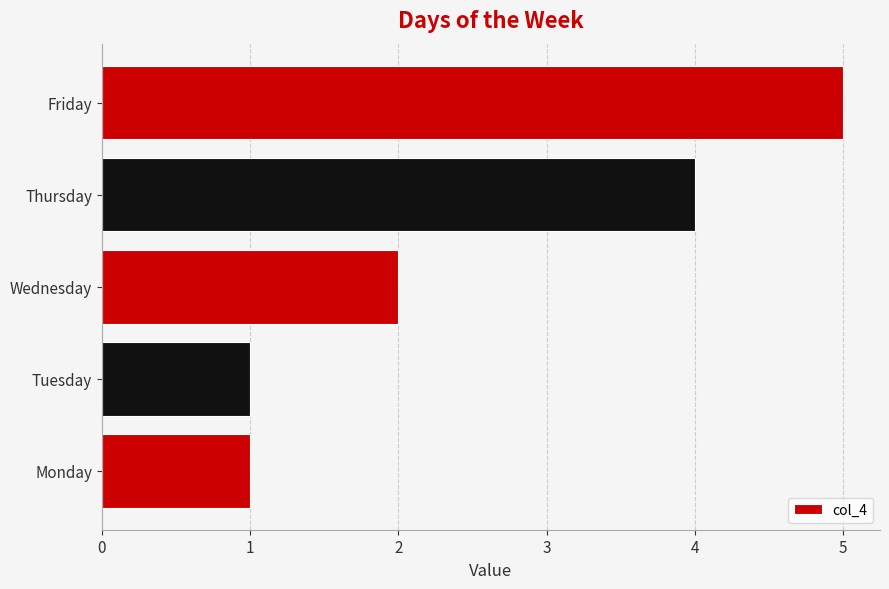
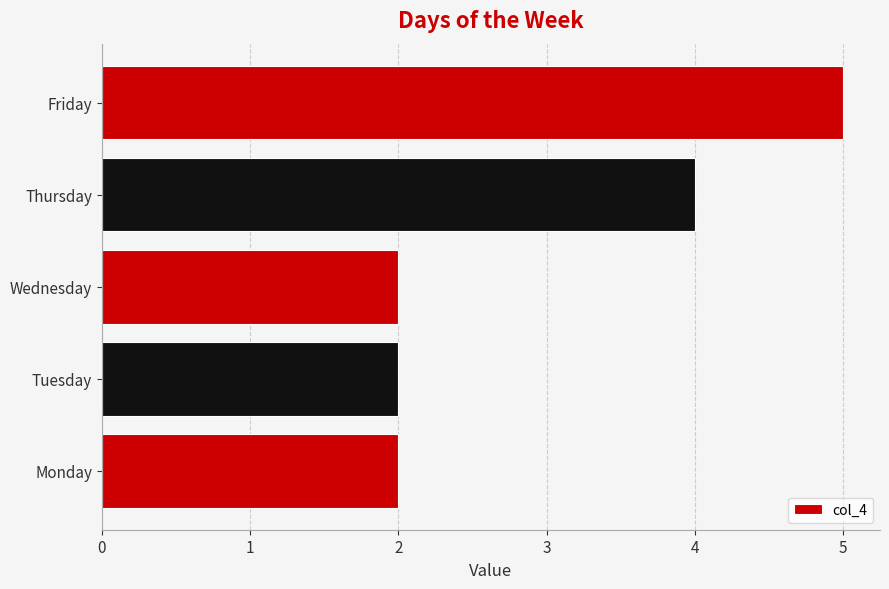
Tuesday: 1 -> 2
Monday: 1 -> 2
